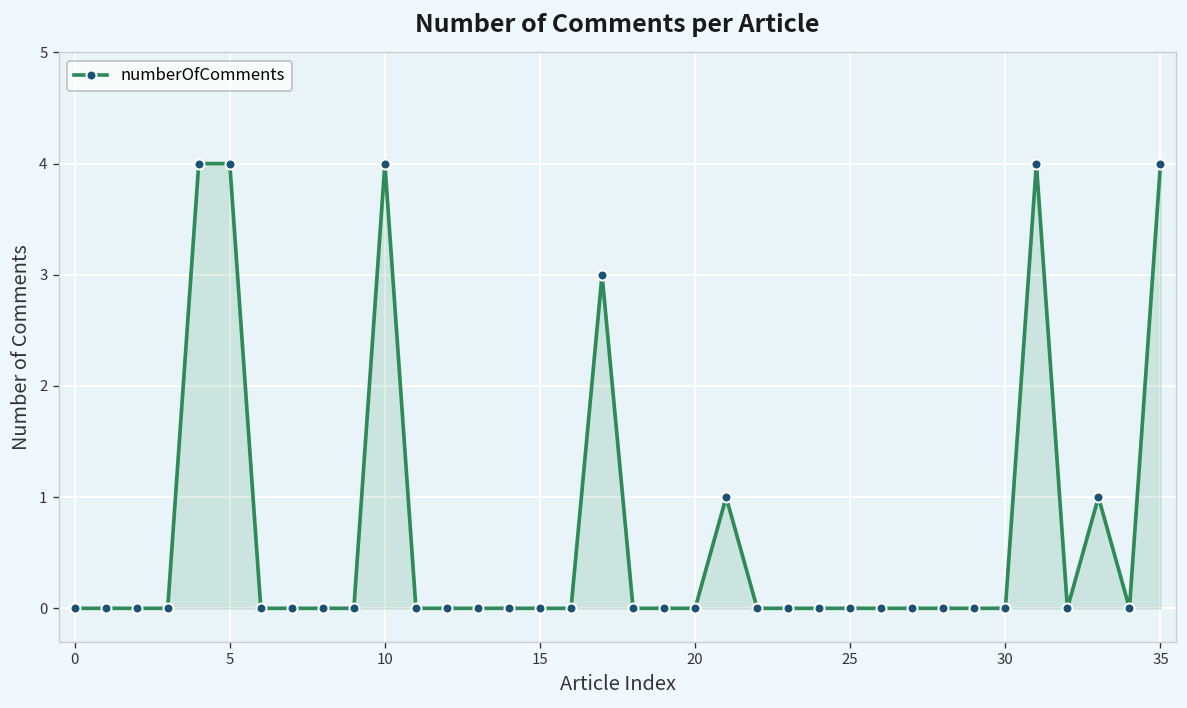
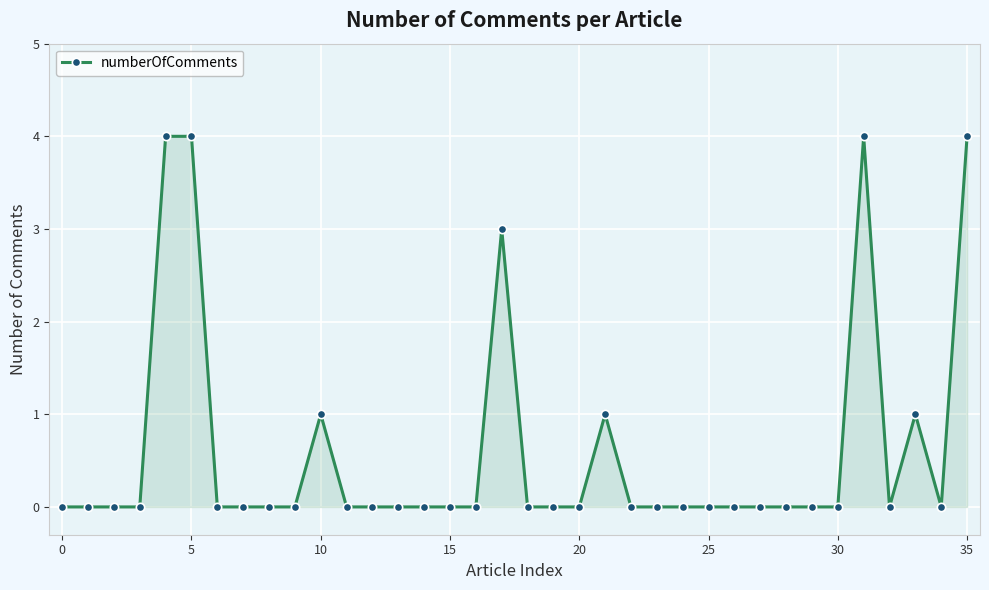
10: 4 -> 1
